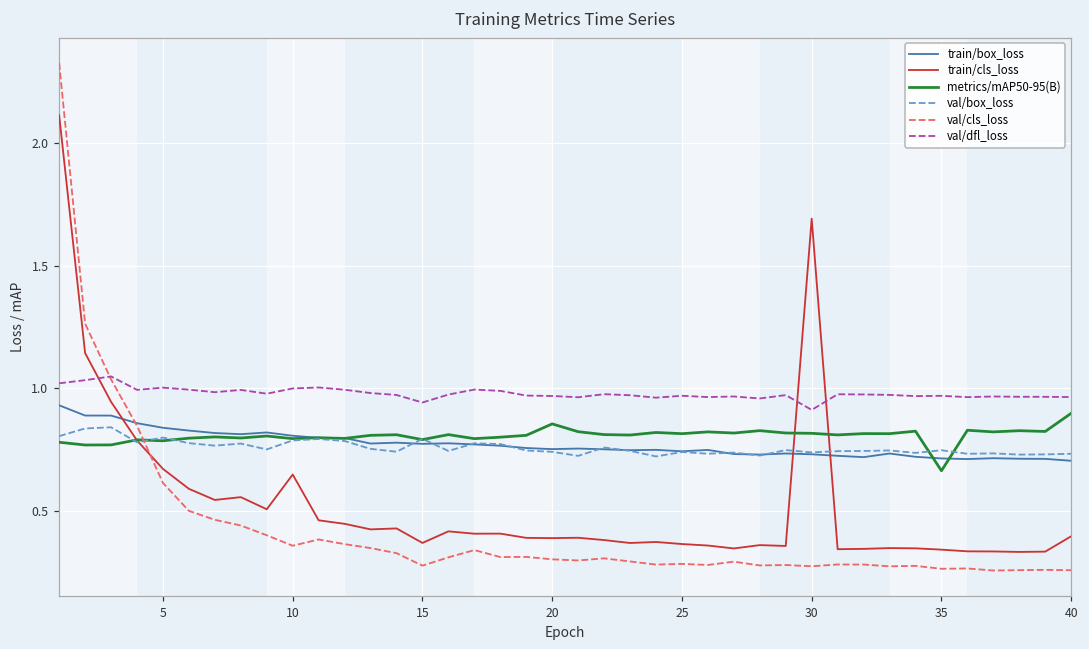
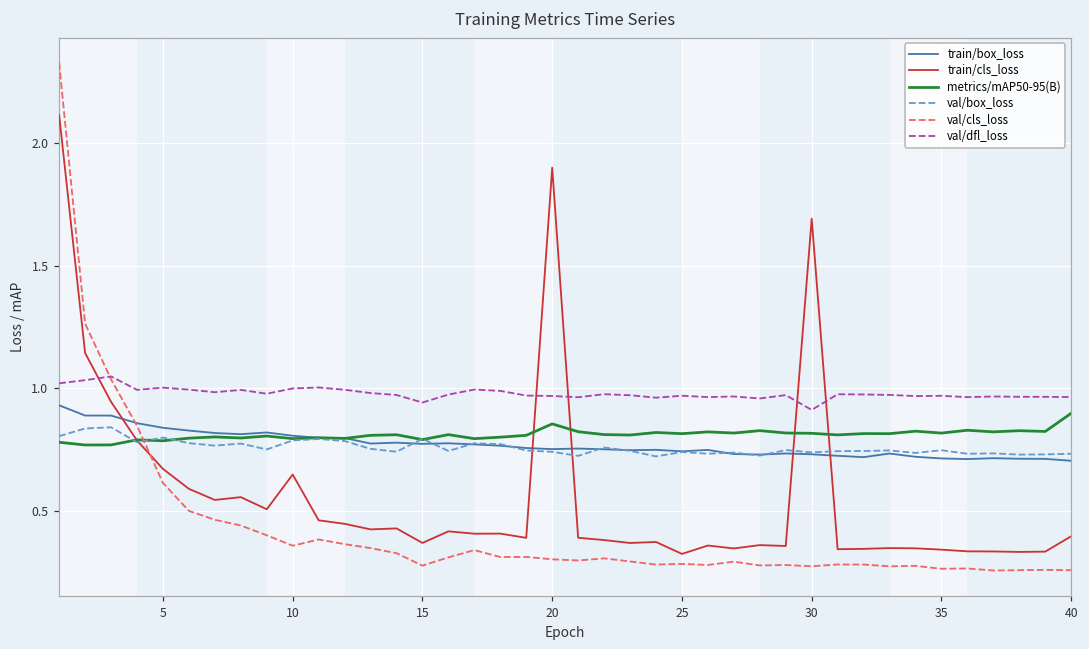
train/cls_loss, 20: 0.39 -> 1.90
train/cls_loss, 25: 0.36 -> 0.32
metrics/mAP50-95(B), 35: 0.66 -> 0.82
